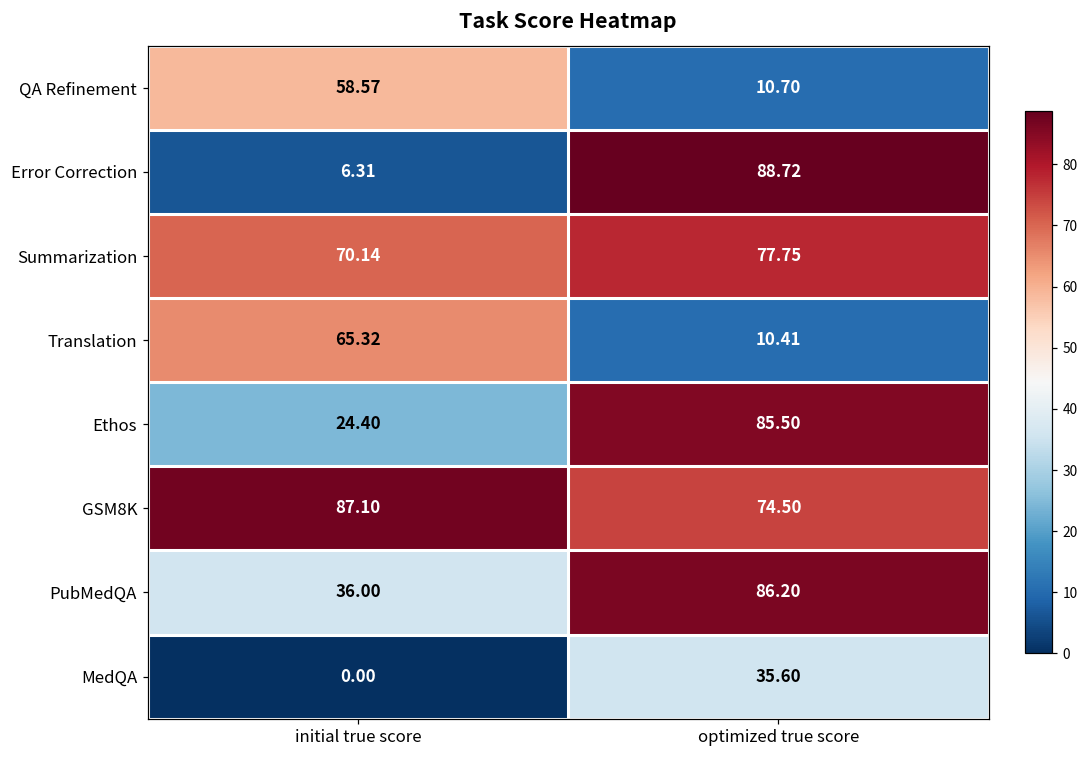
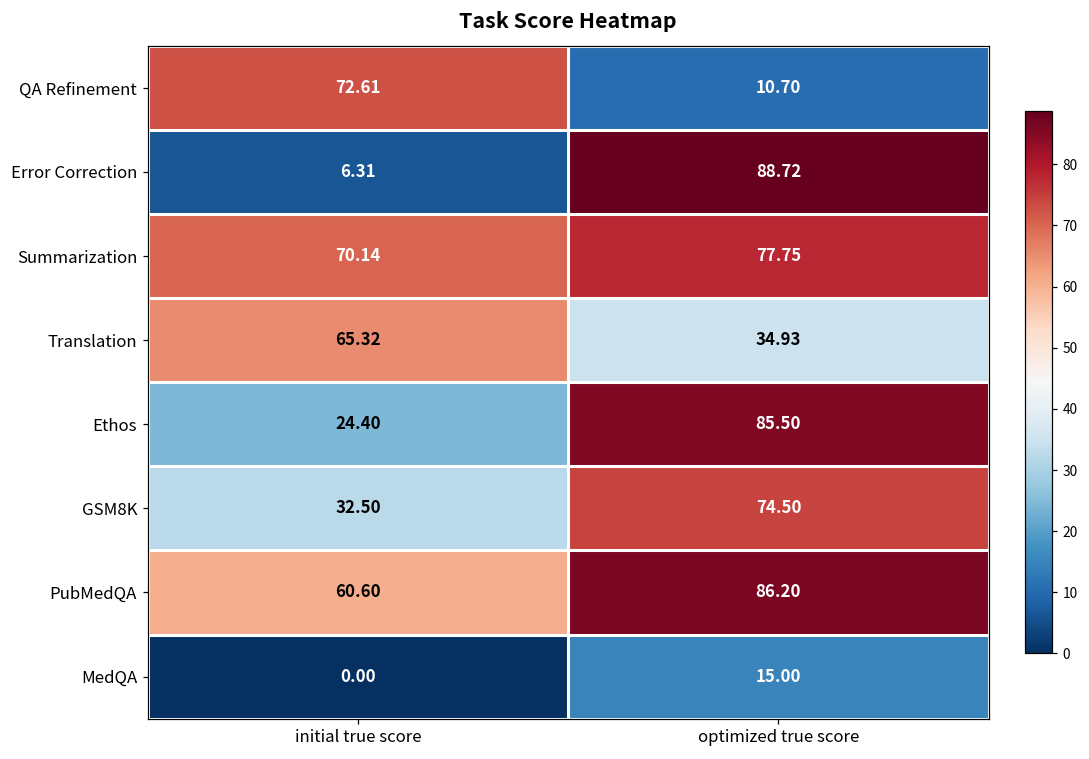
QA Refinement, initial true score: 58.57 -> 72.61
Translation, optimized true score: 10.41 -> 34.93
GSM8K, initial true score: 87.10 -> 32.50
PubMedQA, initial true score: 36.00 -> 60.60
MedQA, optimized true score: 35.60 -> 15.00
